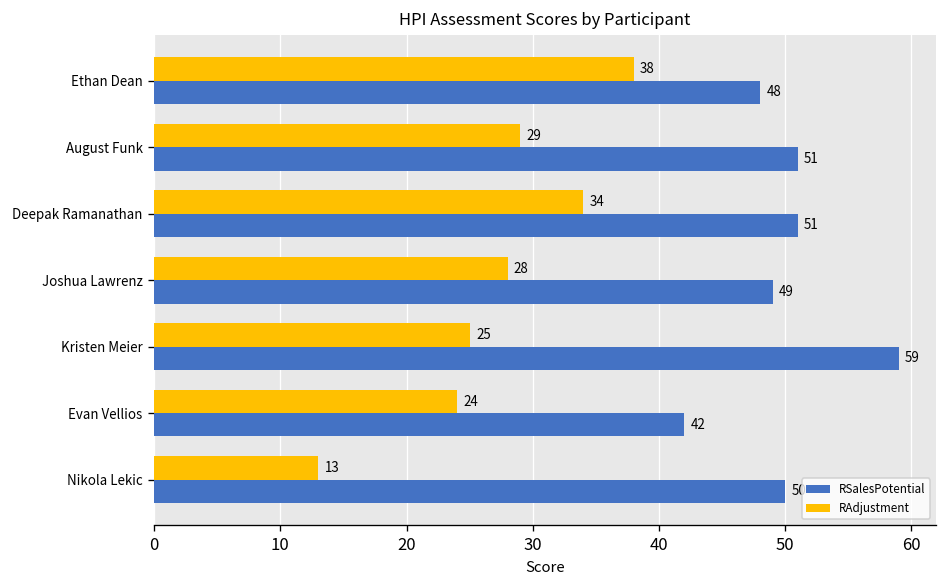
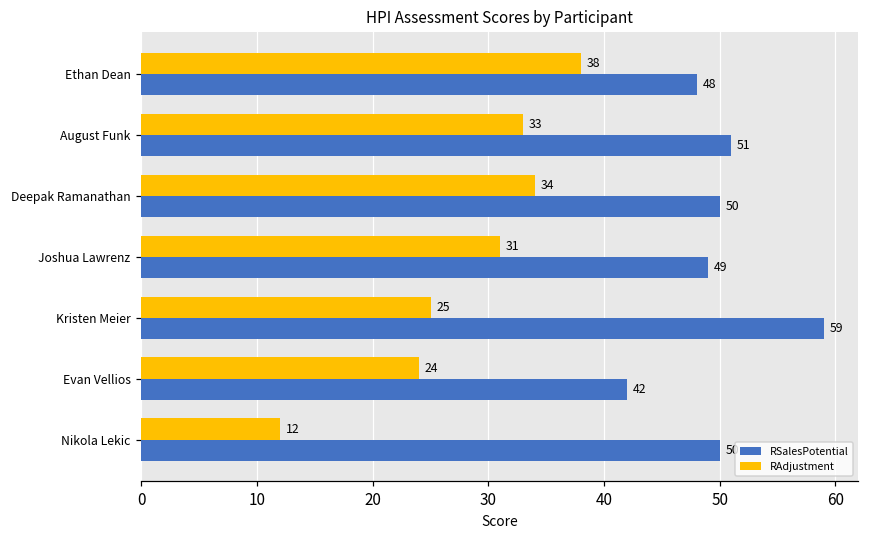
RAdjustment, August Funk: 29 -> 33
RSalesPotential, Deepak Ramanathan: 51 -> 50
RAdjustment, Joshua Lawrenz: 28 -> 31
RAdjustment, Nikola Lekic: 13 -> 12
